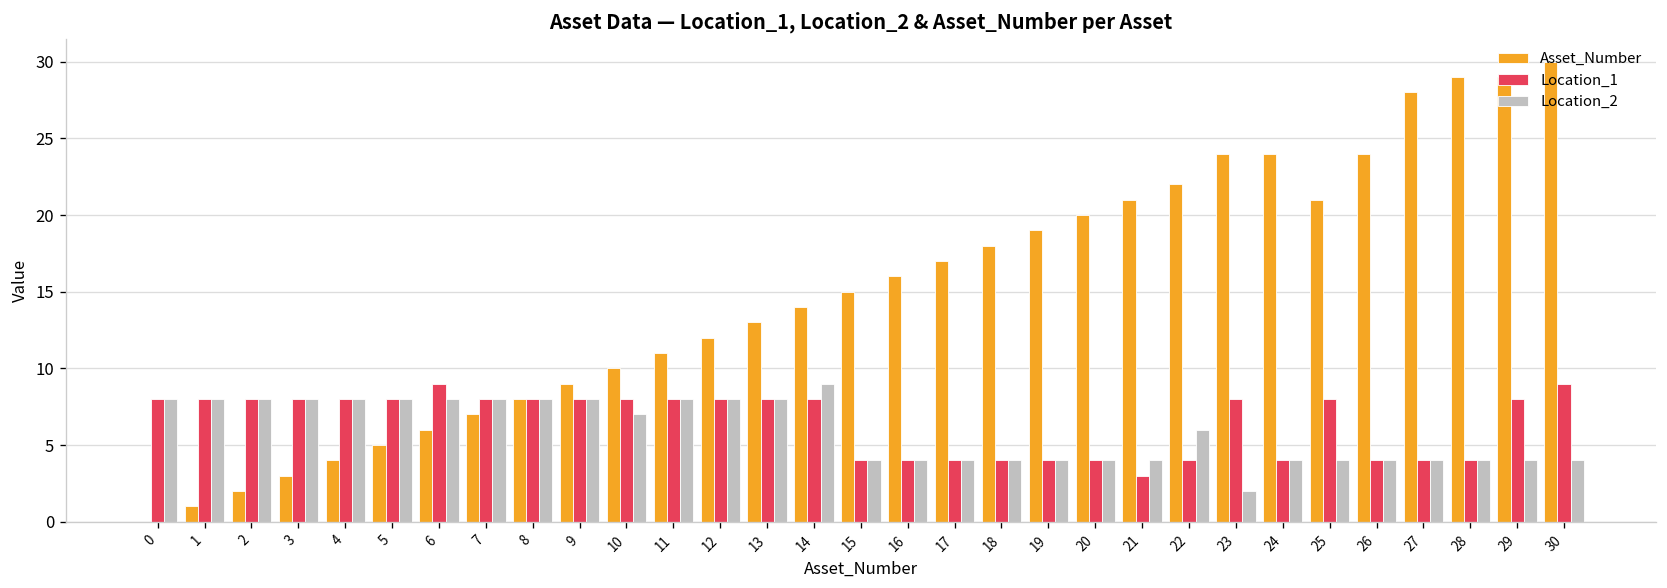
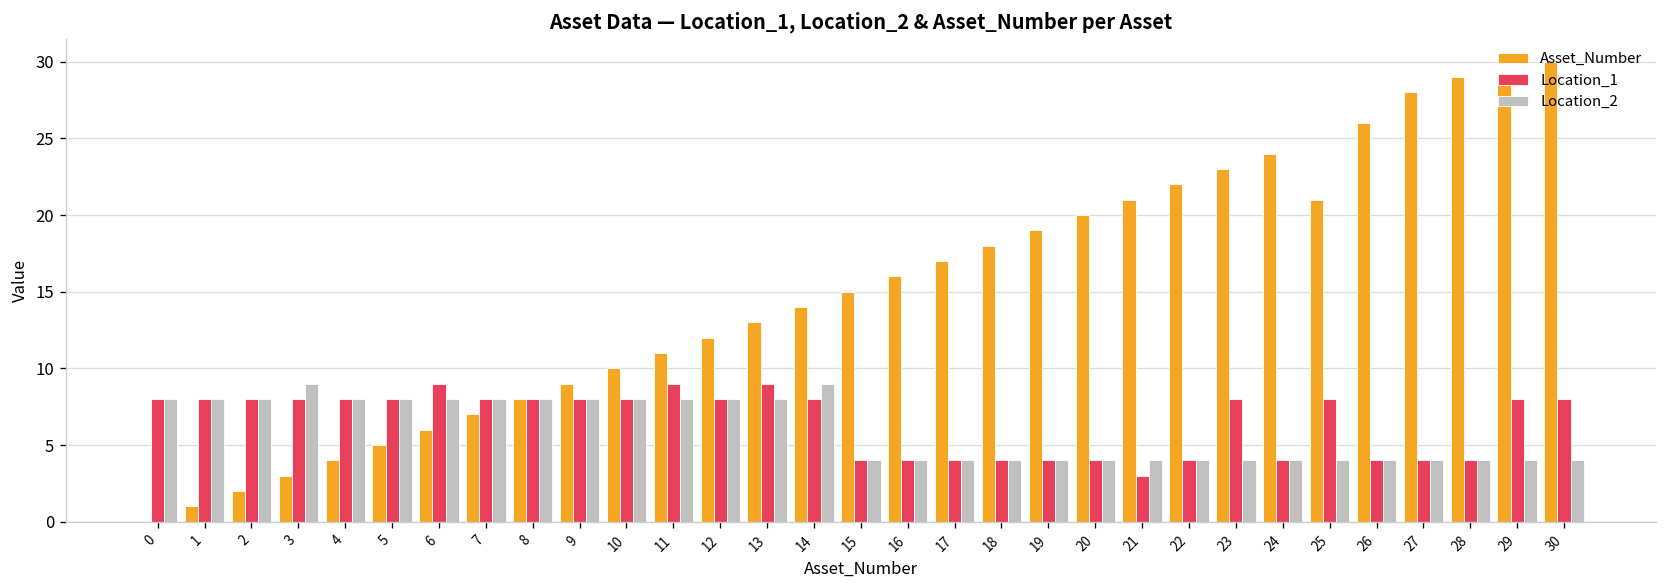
Location_2, 3: 8 -> 9
Location_2, 10: 7 -> 8
Location_1, 11: 8 -> 9
Location_1, 13: 8 -> 9
Location_2, 22: 6 -> 4
Asset_Number, 23: 24 -> 23
Location_2, 23: 2 -> 4
Asset_Number, 26: 24 -> 26
Location_1, 30: 9 -> 8
